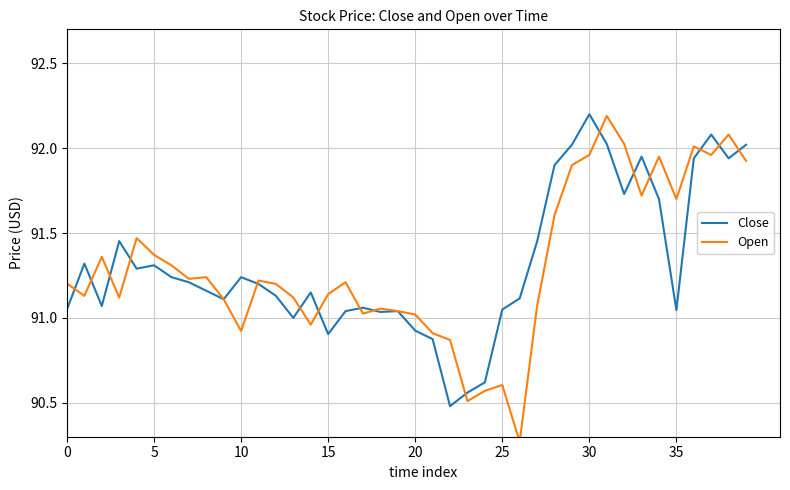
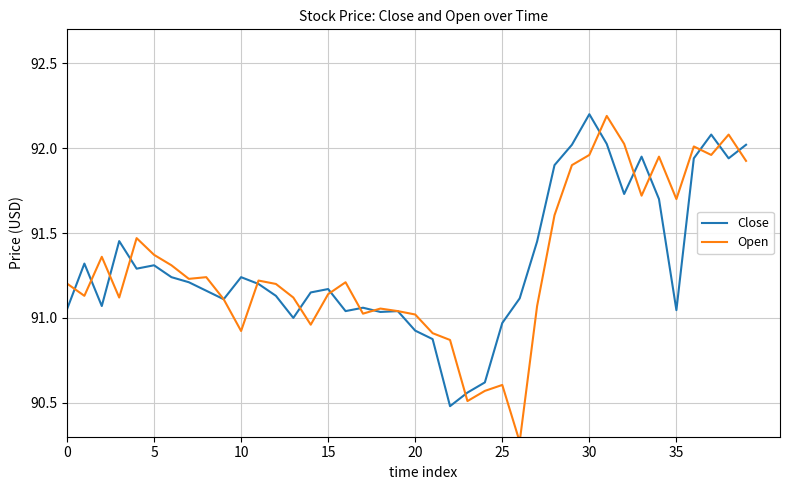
Close, 15: 90.90 -> 91.17
Close, 25: 91.05 -> 90.97
